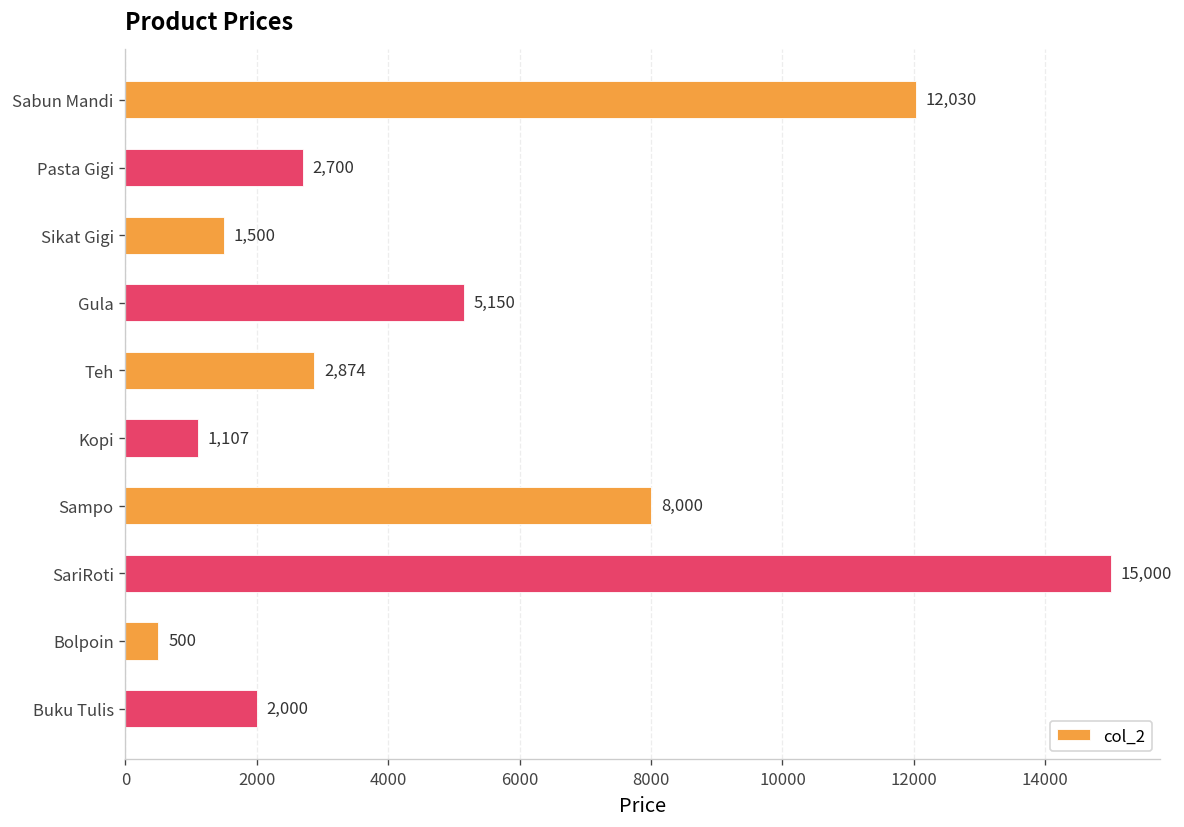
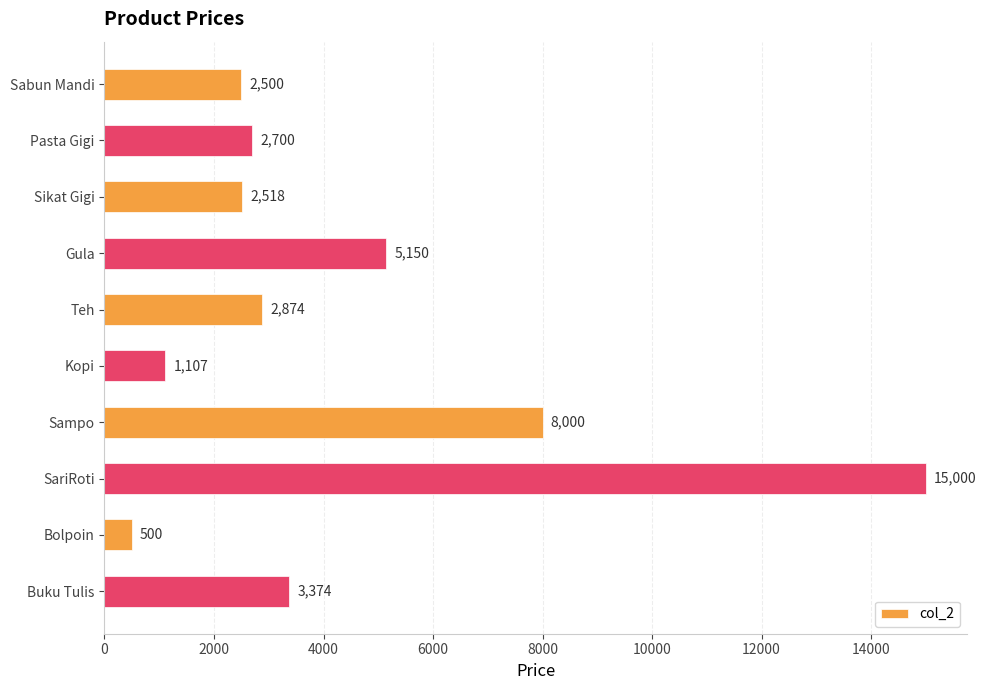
Sabun Mandi: 12,030 -> 2,500
Sikat Gigi: 1,500 -> 2,518
Buku Tulis: 2,000 -> 3,374
